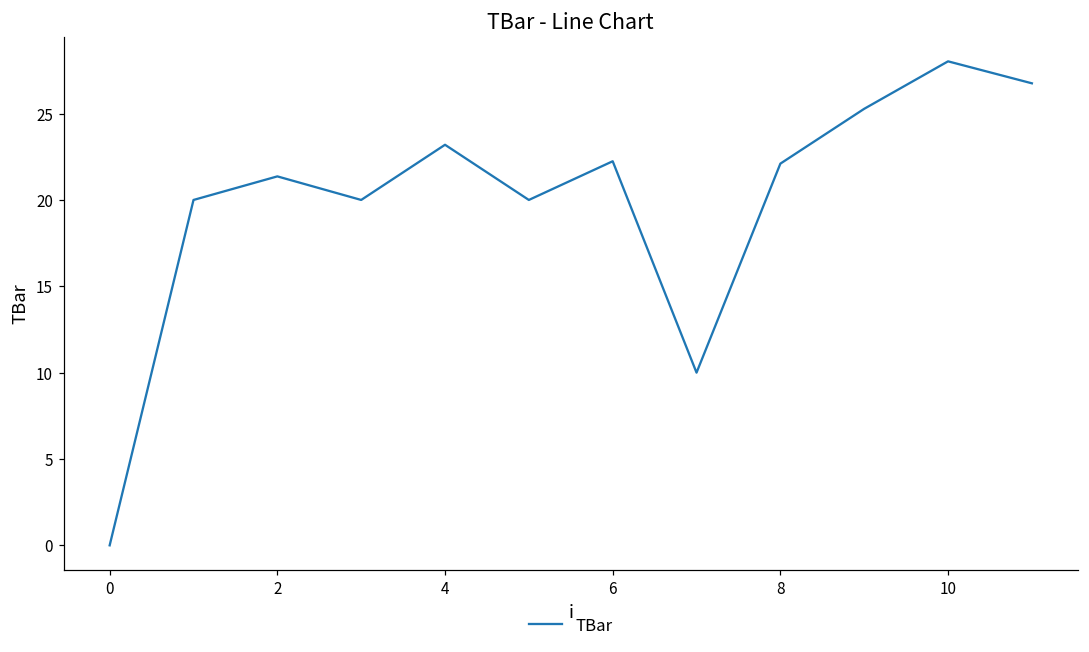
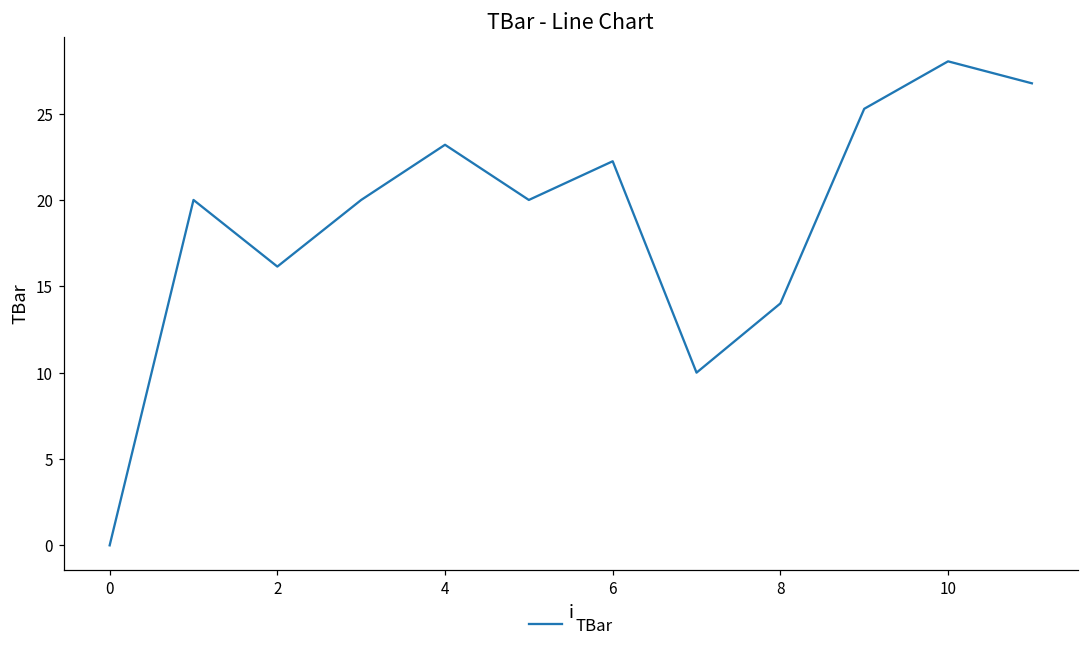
2: 21.4 -> 16.1
8: 22.1 -> 14.0
